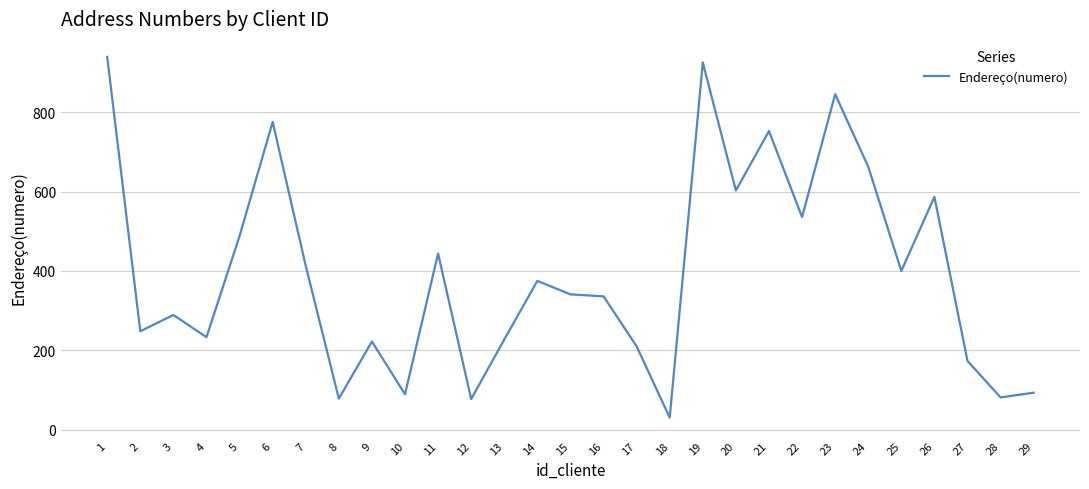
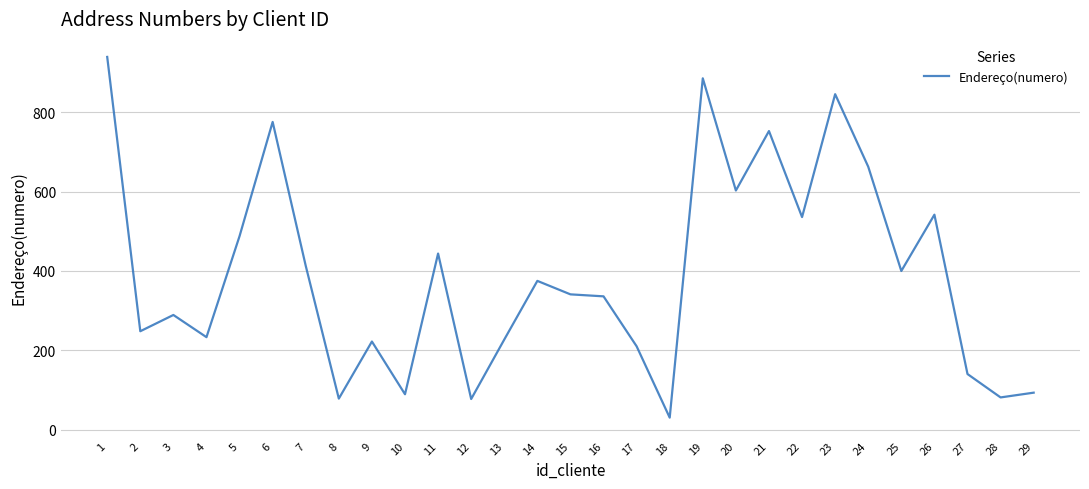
19: 930 -> 890
26: 590 -> 540
27: 170 -> 140
